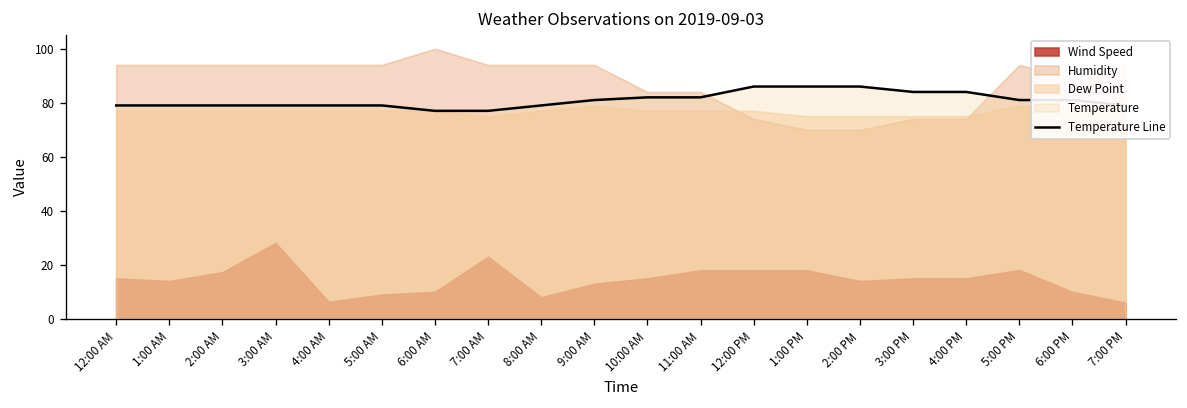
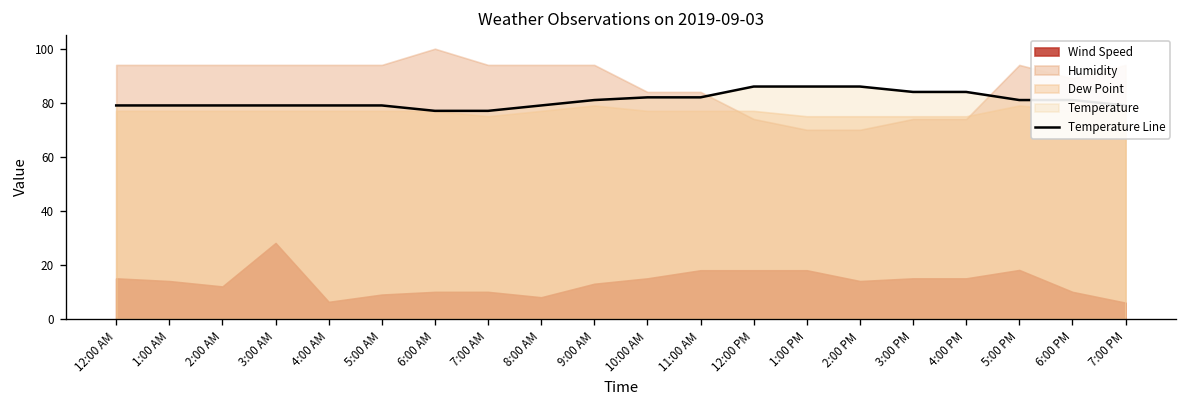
Wind Speed, 2:00 AM: 17 -> 12
Wind Speed, 7:00 AM: 23 -> 10
